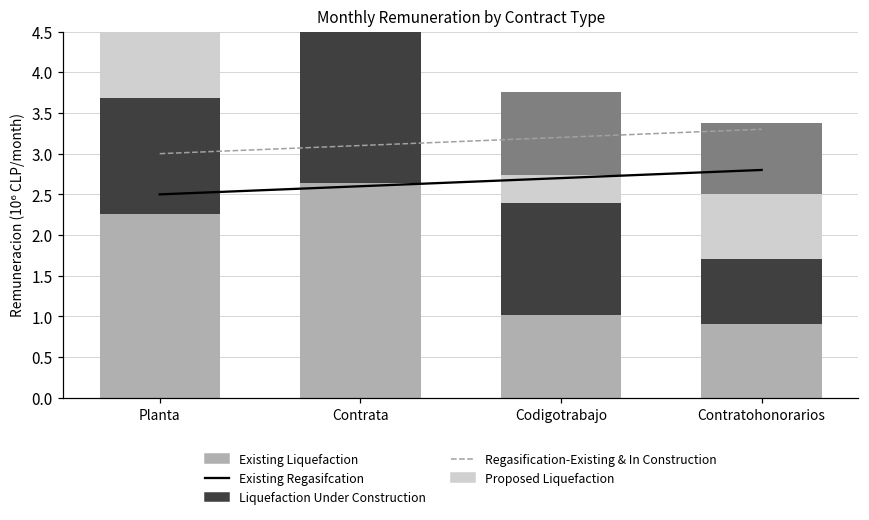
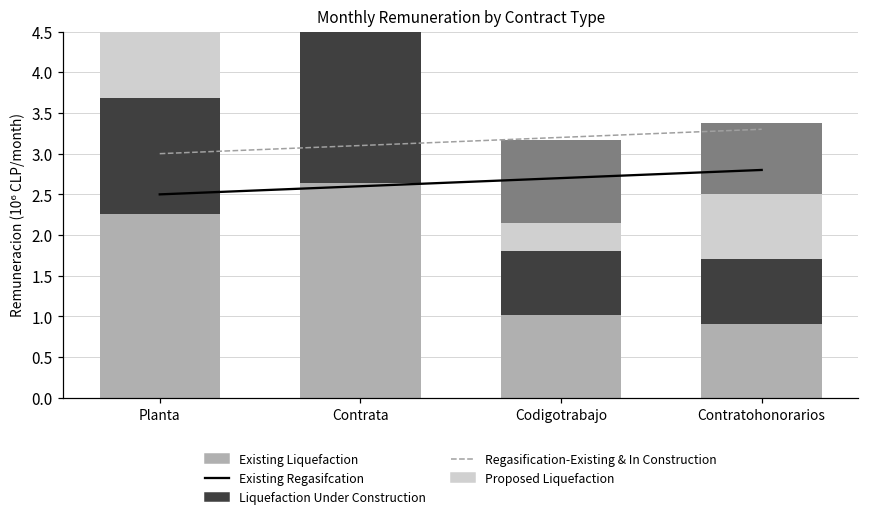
Liquefaction Under Construction, Codigotrabajo: 1.4 -> 0.8
